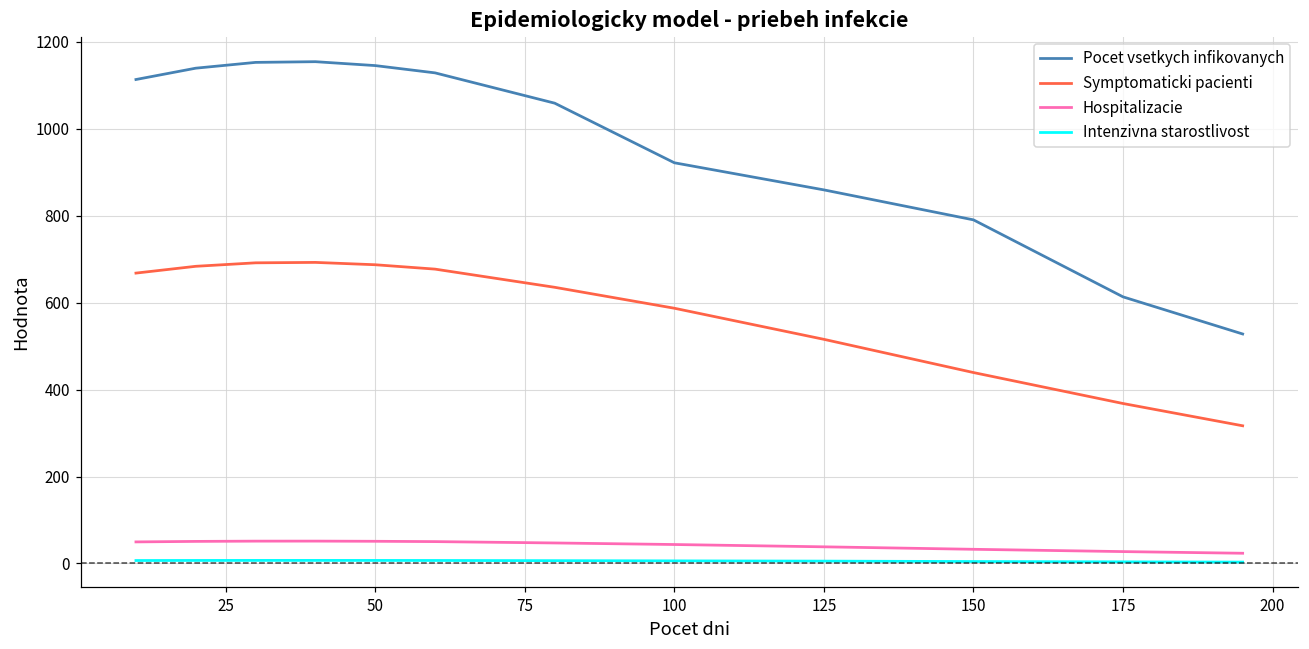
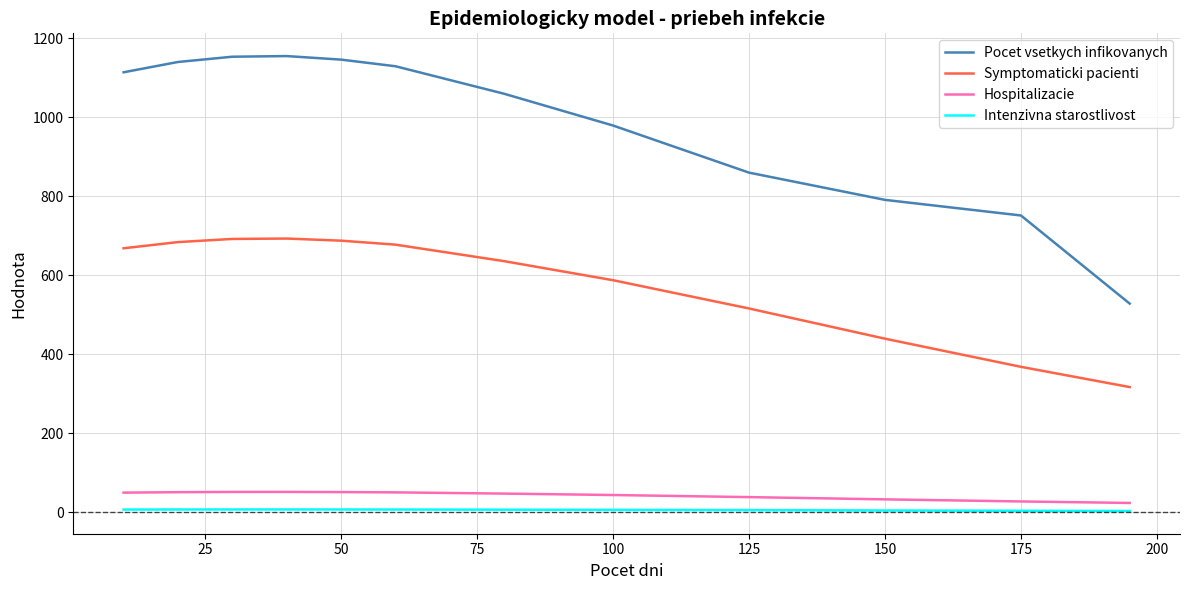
Pocet vsetkych infikovanych, 100: 920 -> 980
Pocet vsetkych infikovanych, 175: 610 -> 750
